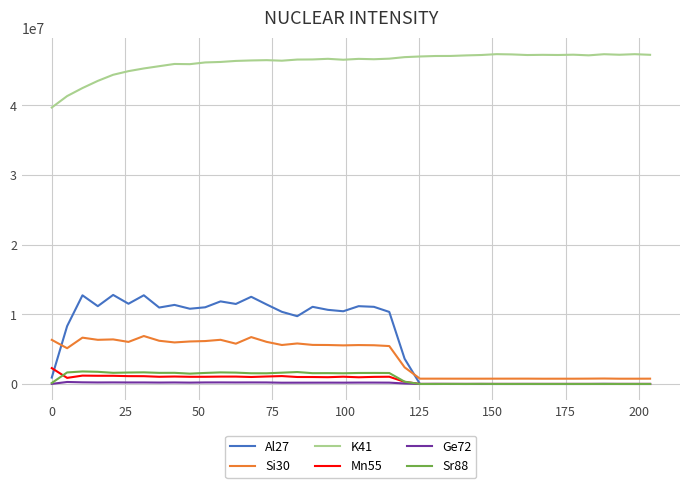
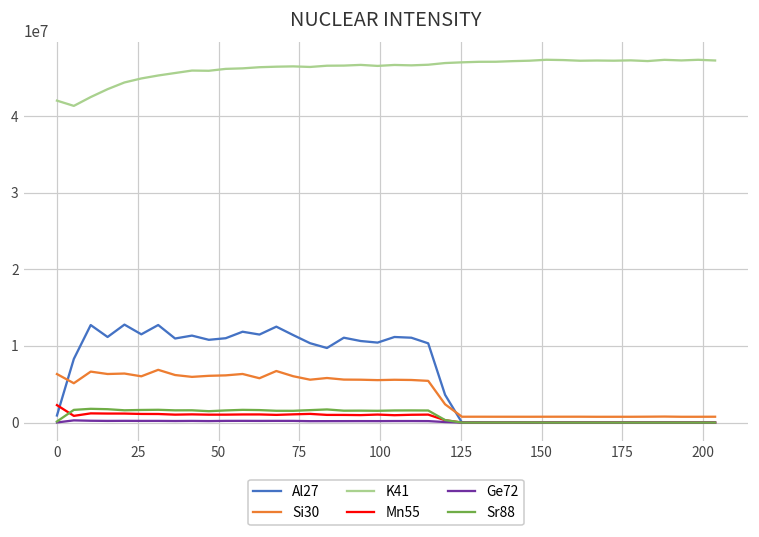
K41, 0: 40000000 -> 42000000
